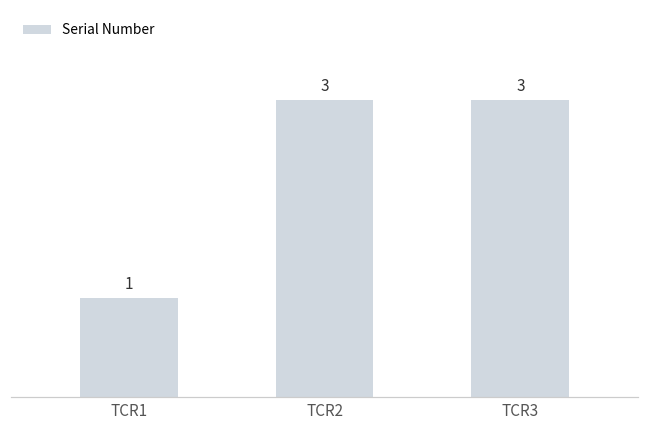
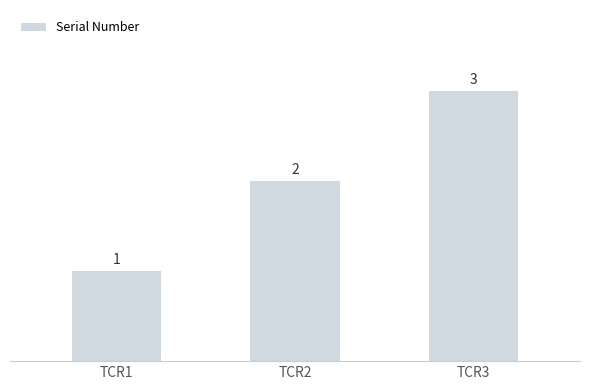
TCR2: 3 -> 2
